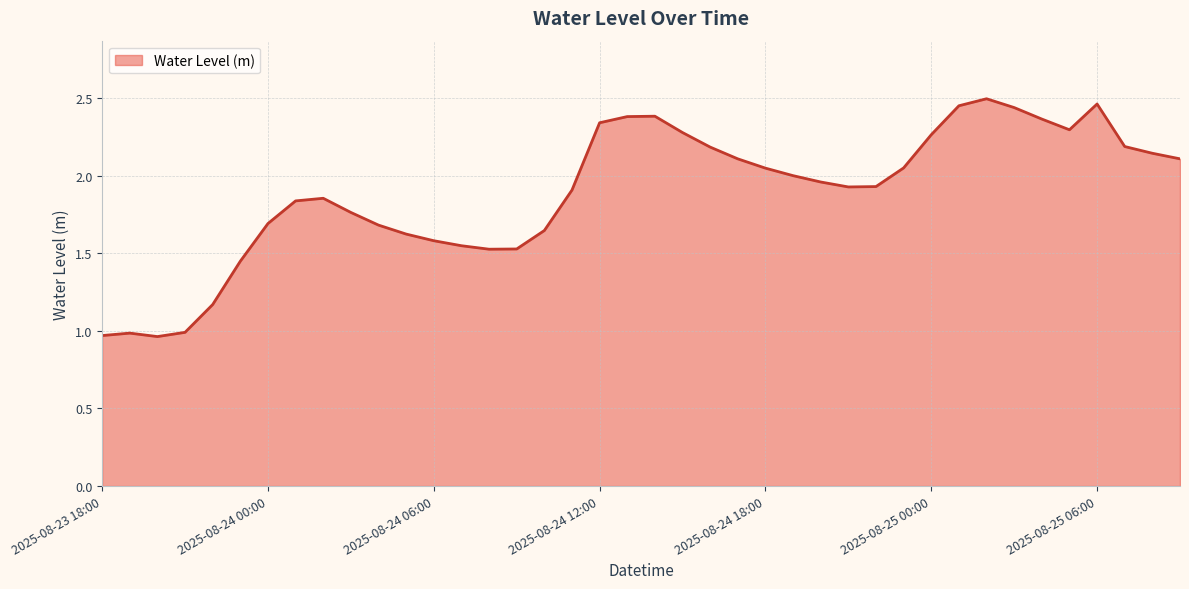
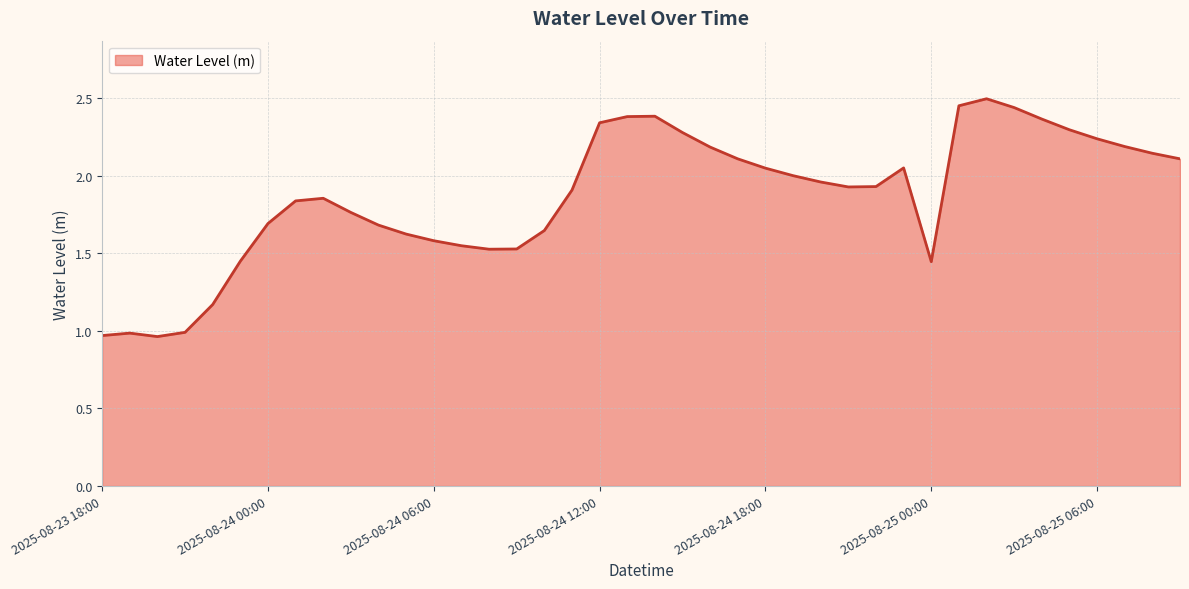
2025-08-25 00:00: 2.27 -> 1.45
2025-08-25 06:00: 2.46 -> 2.24
